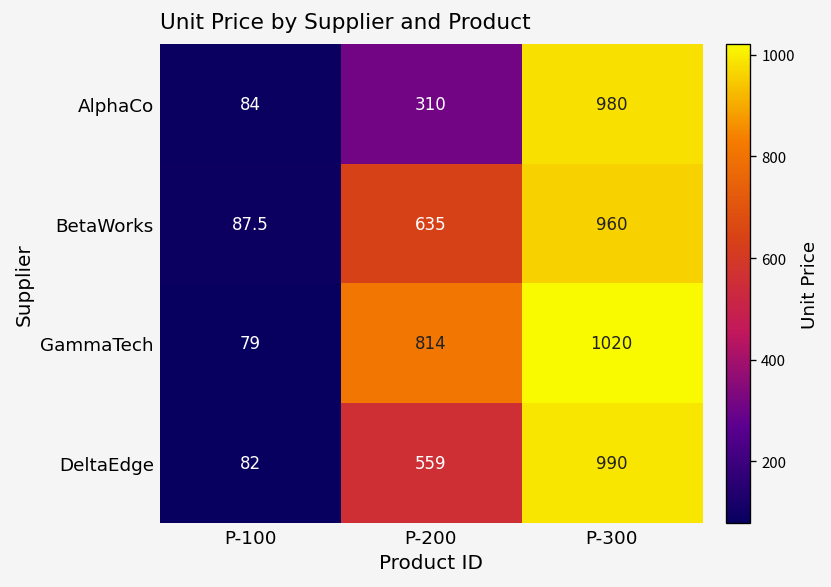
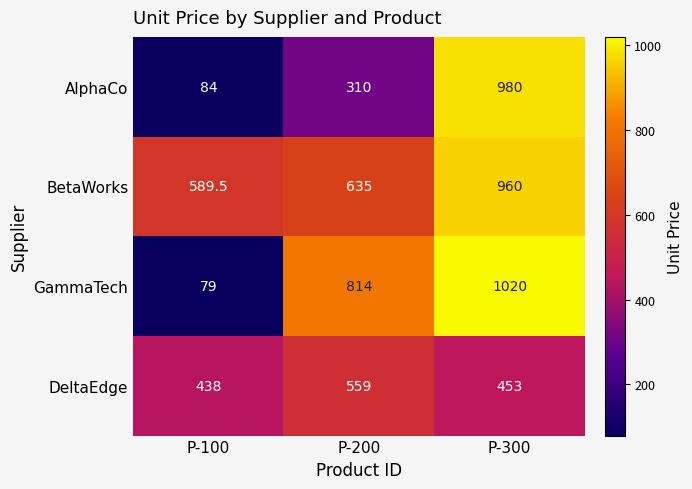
BetaWorks, P-100: 87.5 -> 589.5
DeltaEdge, P-100: 82 -> 438
DeltaEdge, P-300: 990 -> 453
